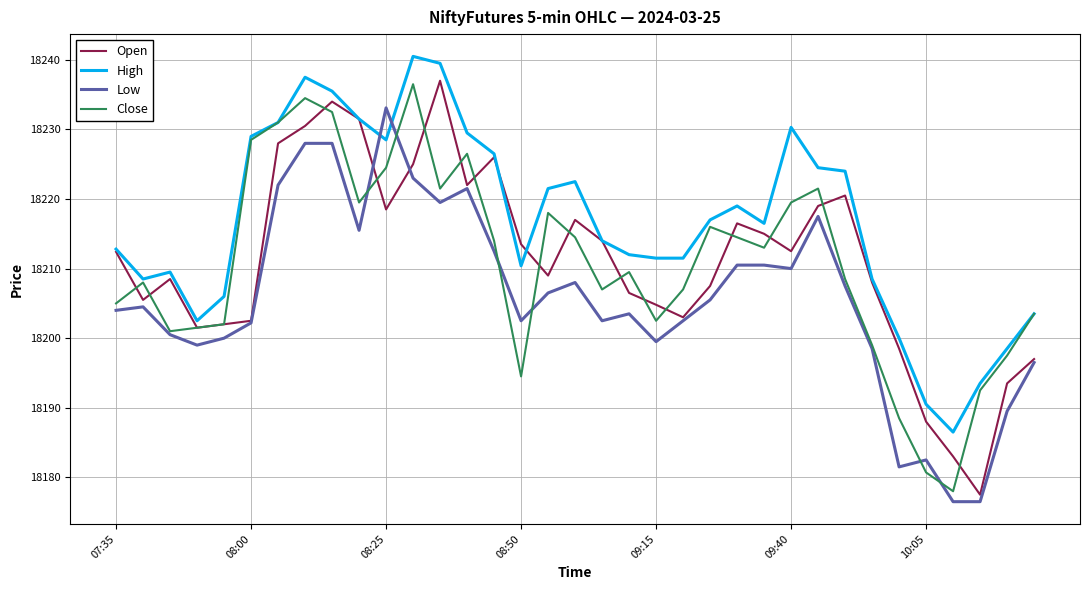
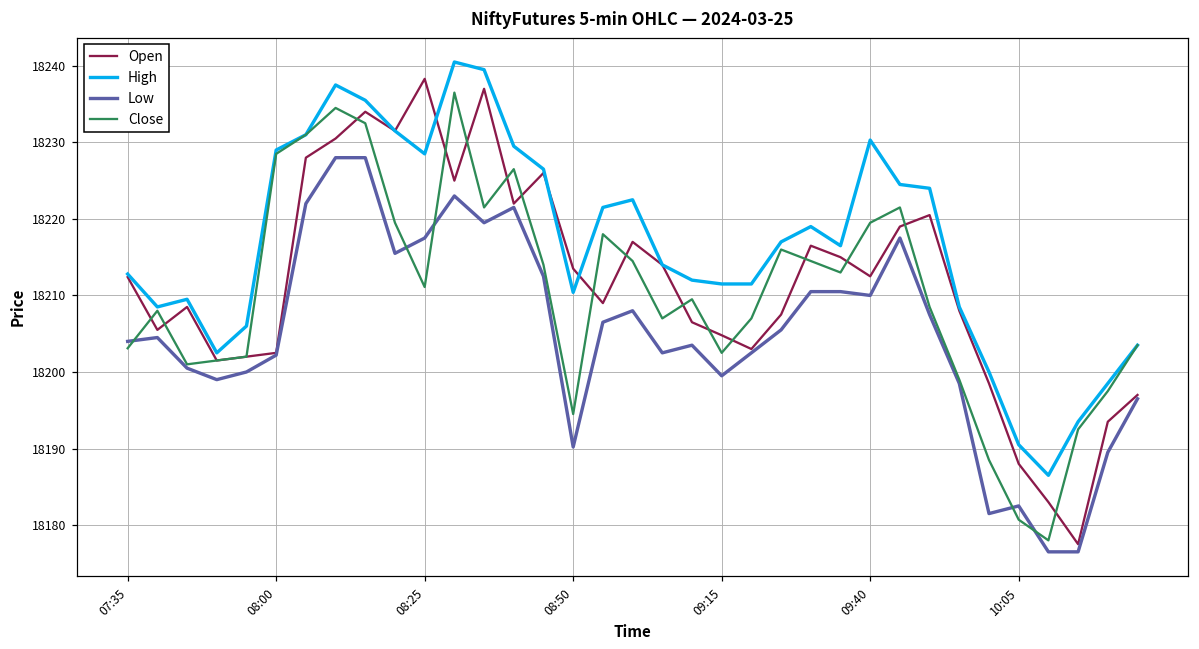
Close, 07:35: 18205 -> 18203
Open, 08:25: 18219 -> 18238
Low, 08:25: 18233 -> 18218
Close, 08:25: 18225 -> 18211
Low, 08:50: 18203 -> 18190
